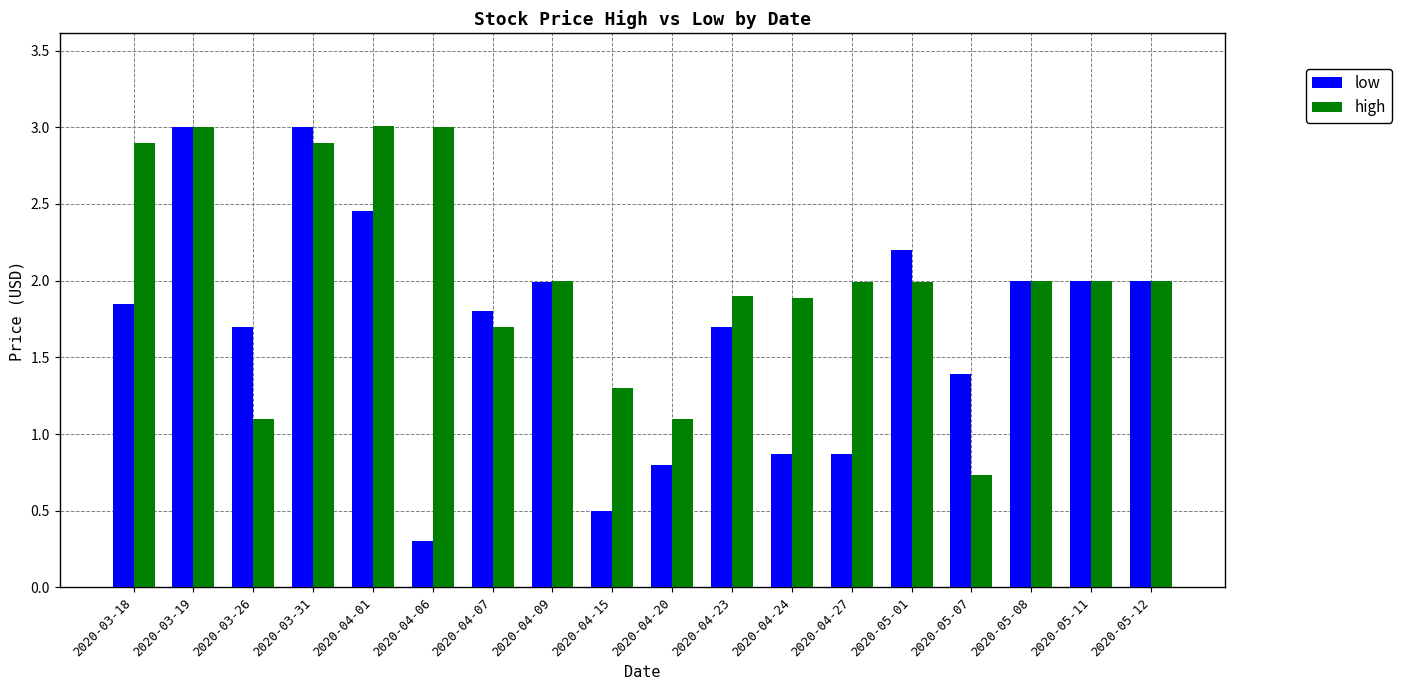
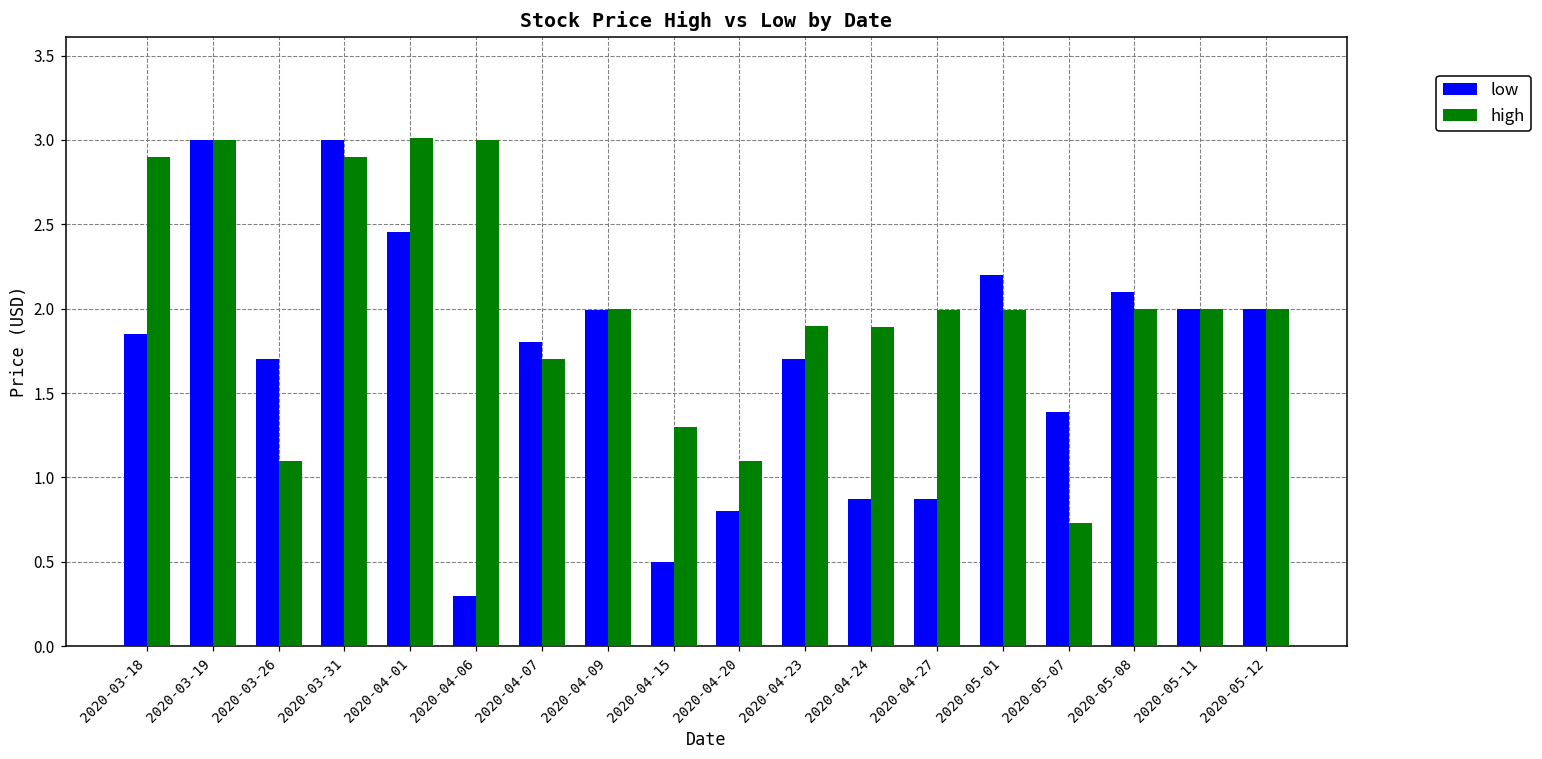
low, 2020-05-08: 2.0 -> 2.1
